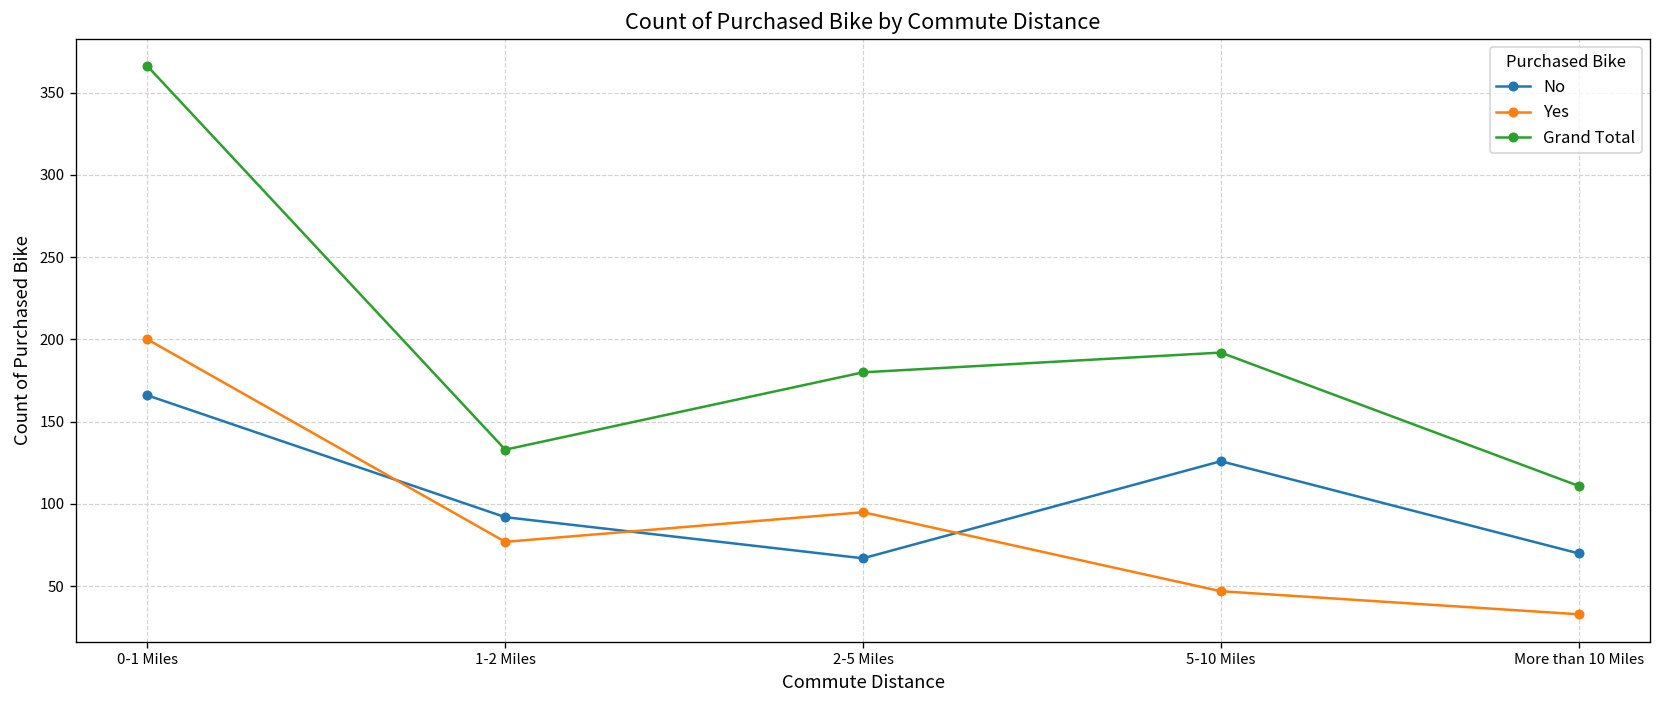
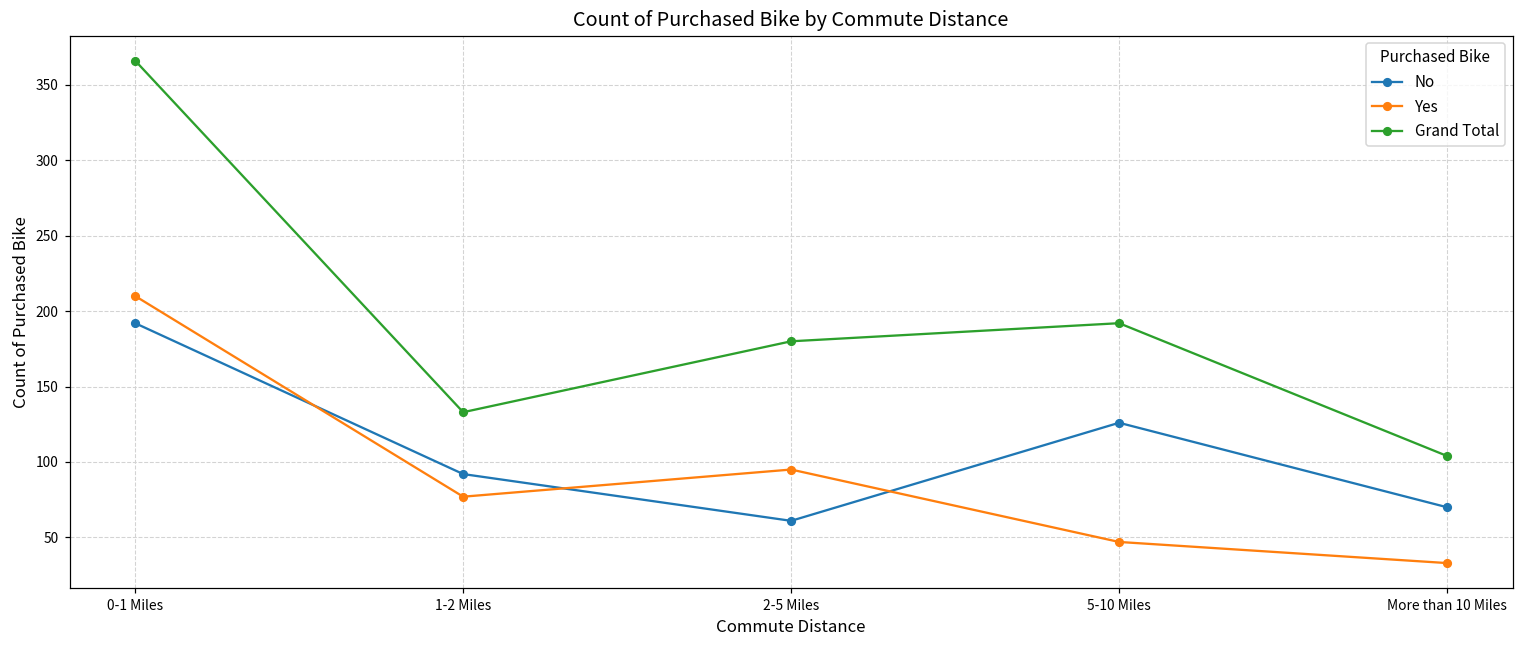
No, 0-1 Miles: 166 -> 192
Yes, 0-1 Miles: 200 -> 210
No, 2-5 Miles: 67 -> 61
Grand Total, More than 10 Miles: 111 -> 104
